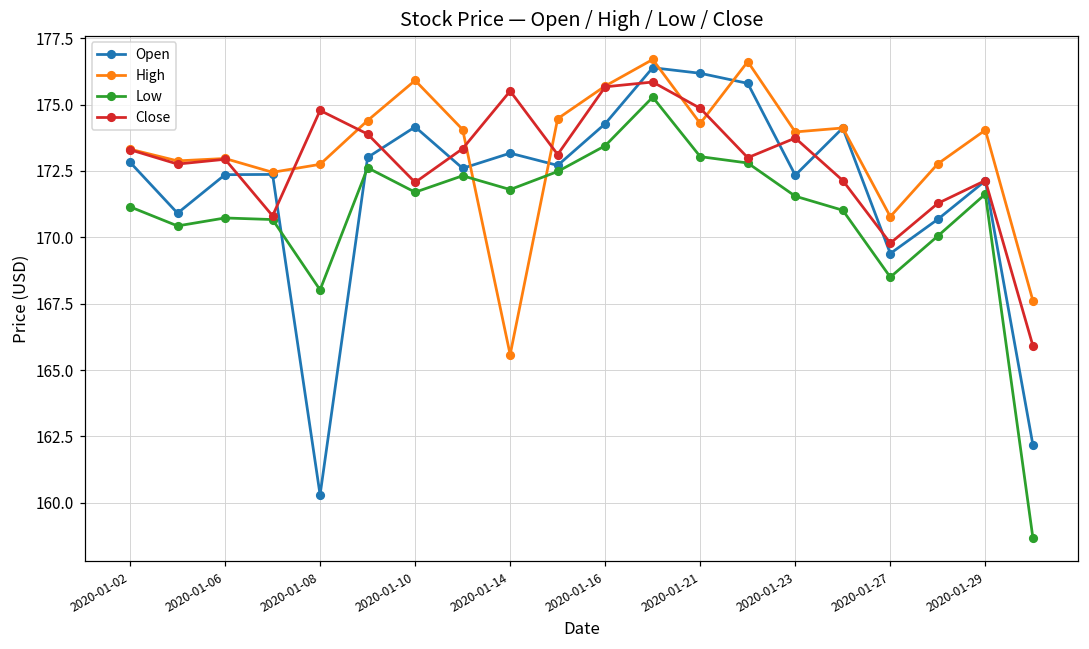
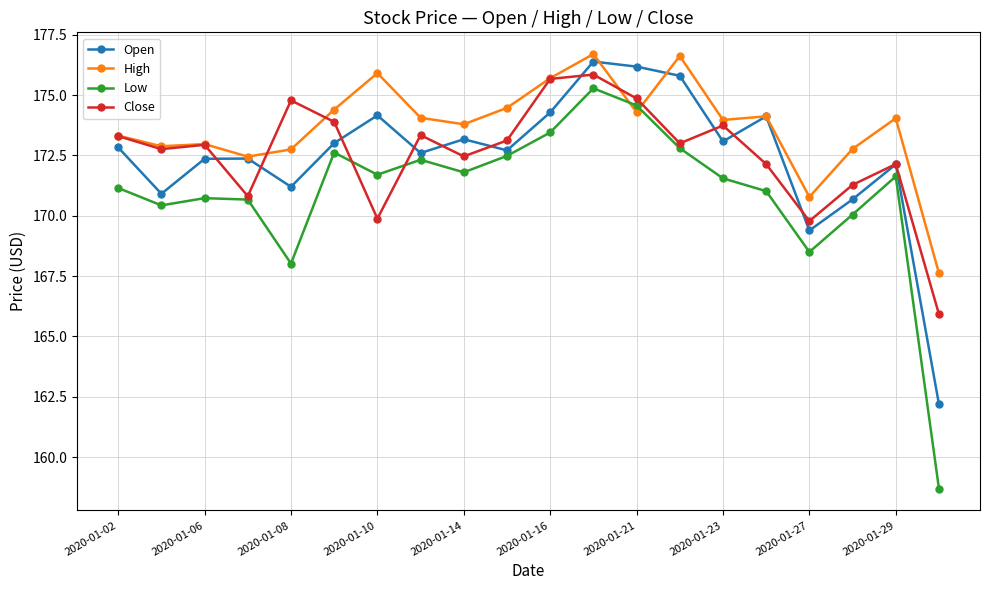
Open, 2020-01-08: 160.3 -> 171.2
Close, 2020-01-10: 172.1 -> 169.9
High, 2020-01-14: 165.6 -> 173.8
Close, 2020-01-14: 175.5 -> 172.5
Low, 2020-01-21: 173.0 -> 174.6
Open, 2020-01-23: 172.3 -> 173.1
